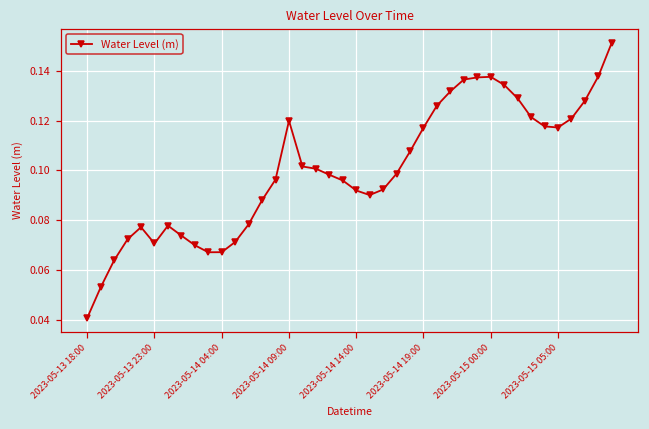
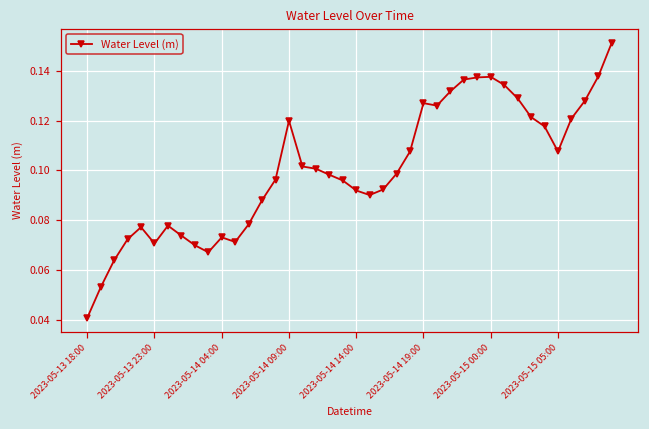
2023-05-14 04:00: 0.067 -> 0.073
2023-05-14 19:00: 0.117 -> 0.127
2023-05-15 05:00: 0.117 -> 0.108
